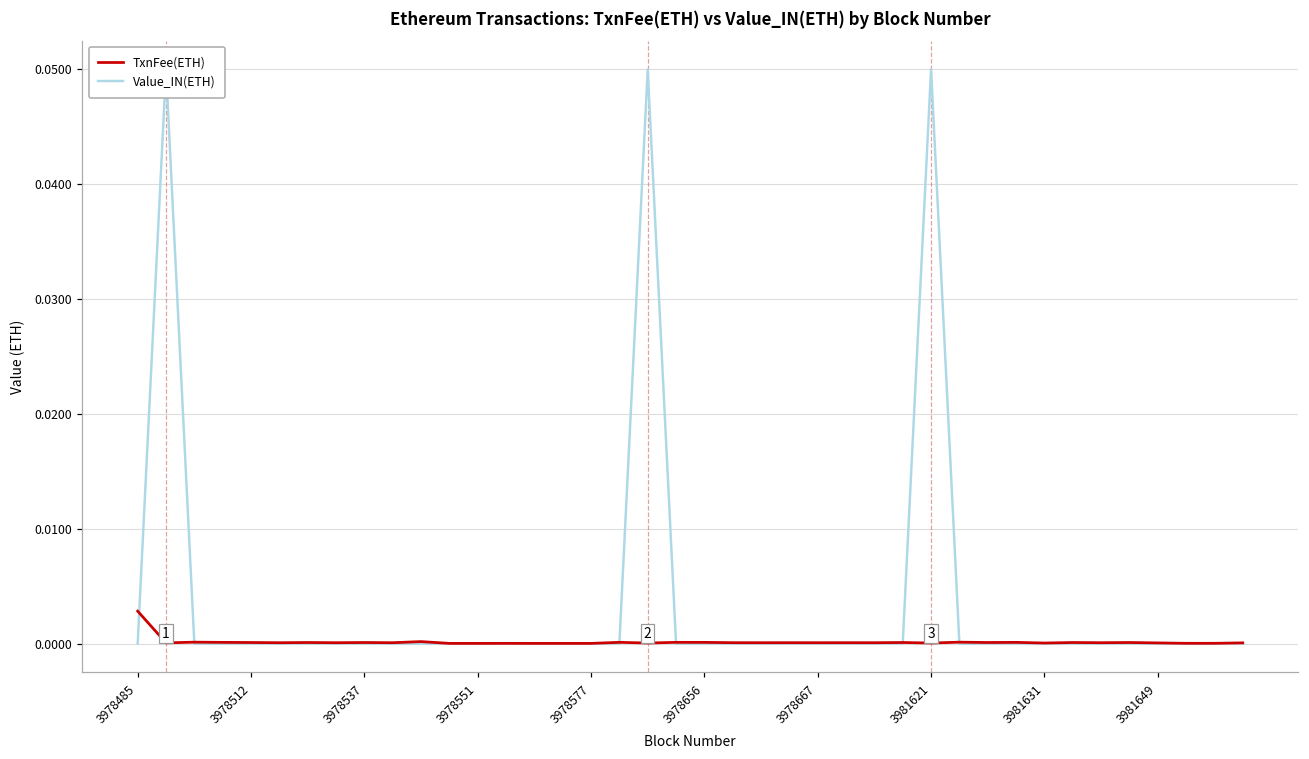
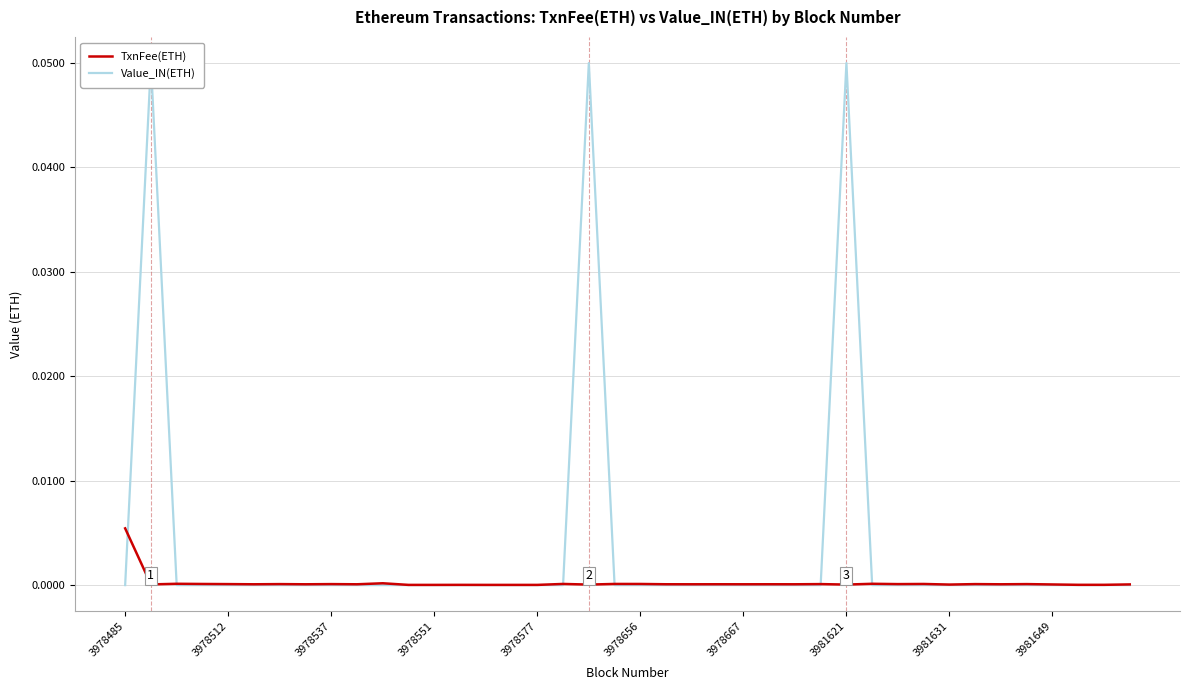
TxnFee(ETH), 3978485: 0.0028 -> 0.0054
